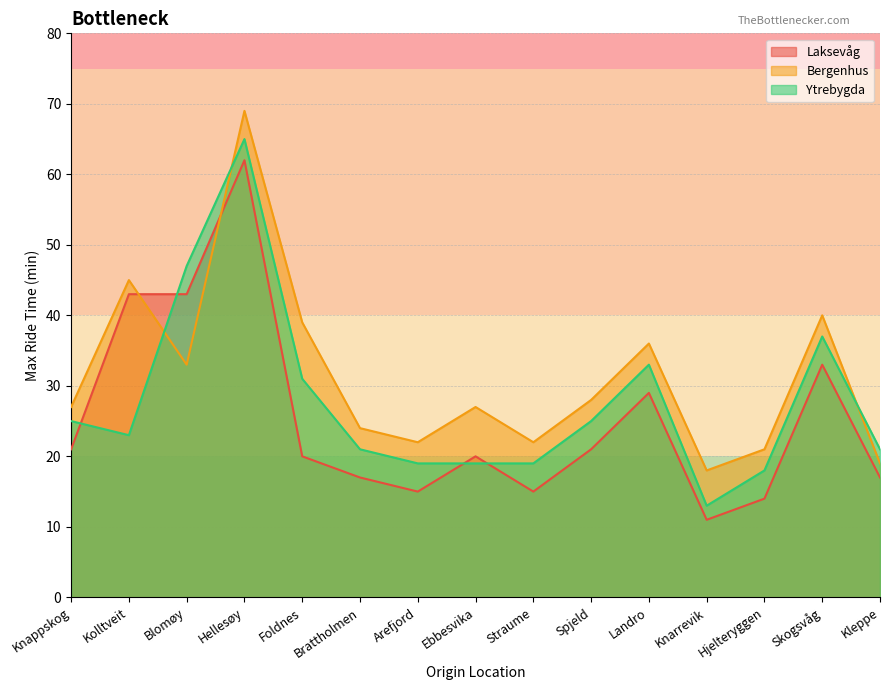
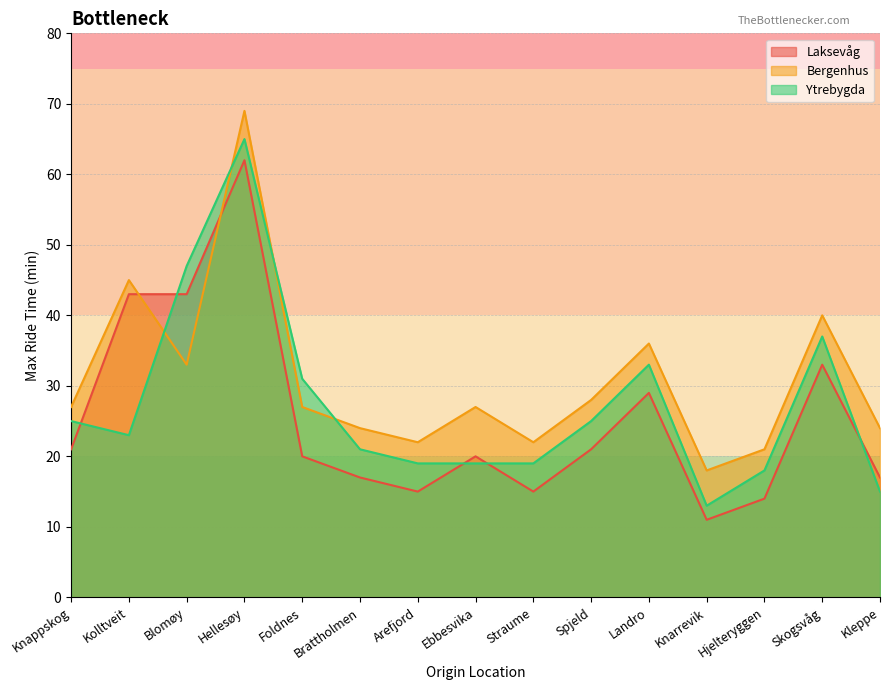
Bergenhus, Foldnes: 39 -> 27
Bergenhus, Kleppe: 19 -> 24
Ytrebygda, Kleppe: 21 -> 15
